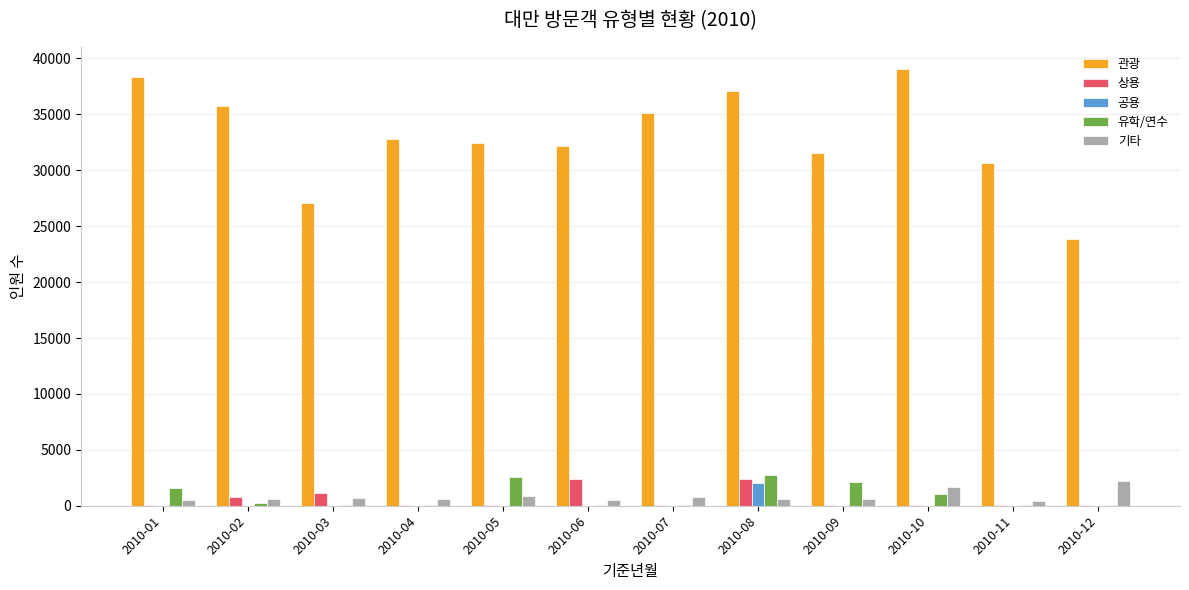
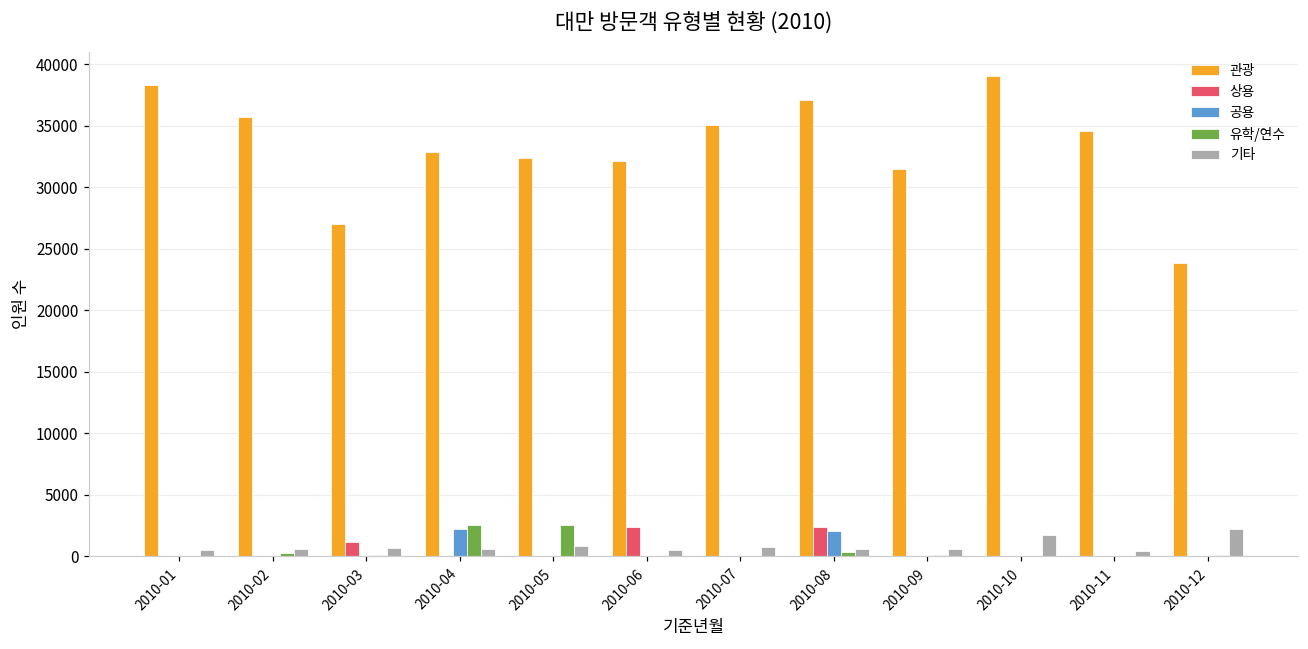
유학/연수, 2010-01: 1600 -> 0
상용, 2010-02: 800 -> 0
공용, 2010-04: 0 -> 2200
유학/연수, 2010-04: 0 -> 2500
유학/연수, 2010-08: 2700 -> 300
유학/연수, 2010-09: 2100 -> 100
유학/연수, 2010-10: 1100 -> 0
관광, 2010-11: 30600 -> 34600
